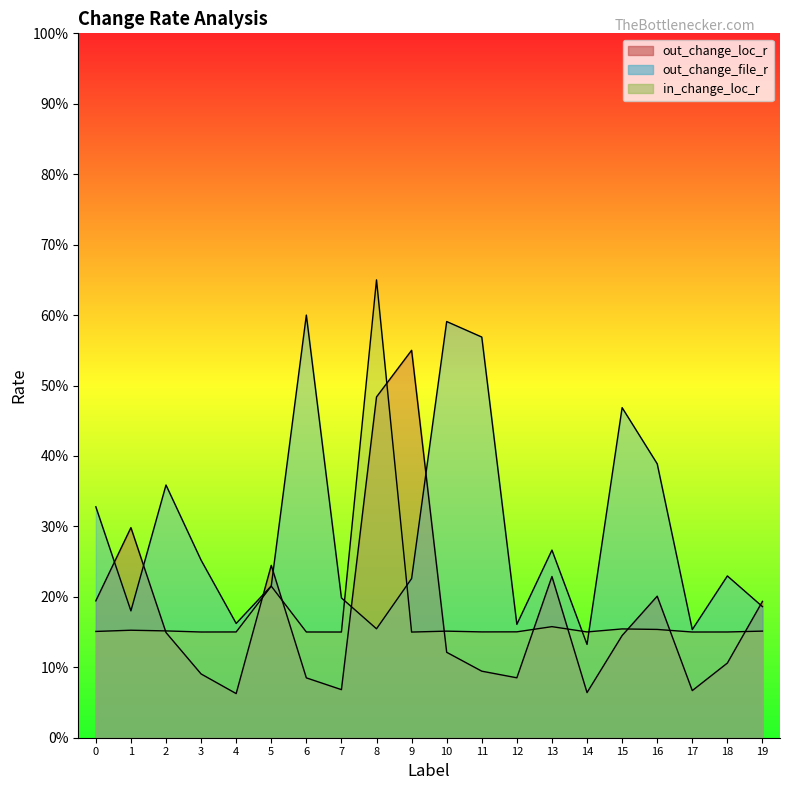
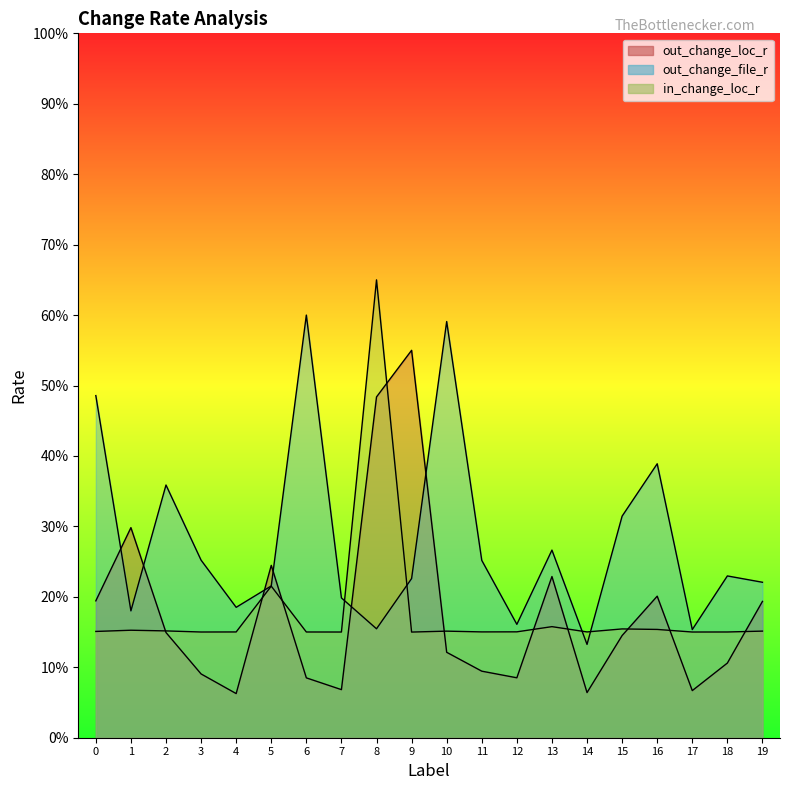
out_change_file_r, 0: 33% -> 49%
out_change_file_r, 4: 16% -> 19%
out_change_file_r, 11: 57% -> 25%
out_change_file_r, 15: 47% -> 31%
out_change_file_r, 19: 19% -> 22%
